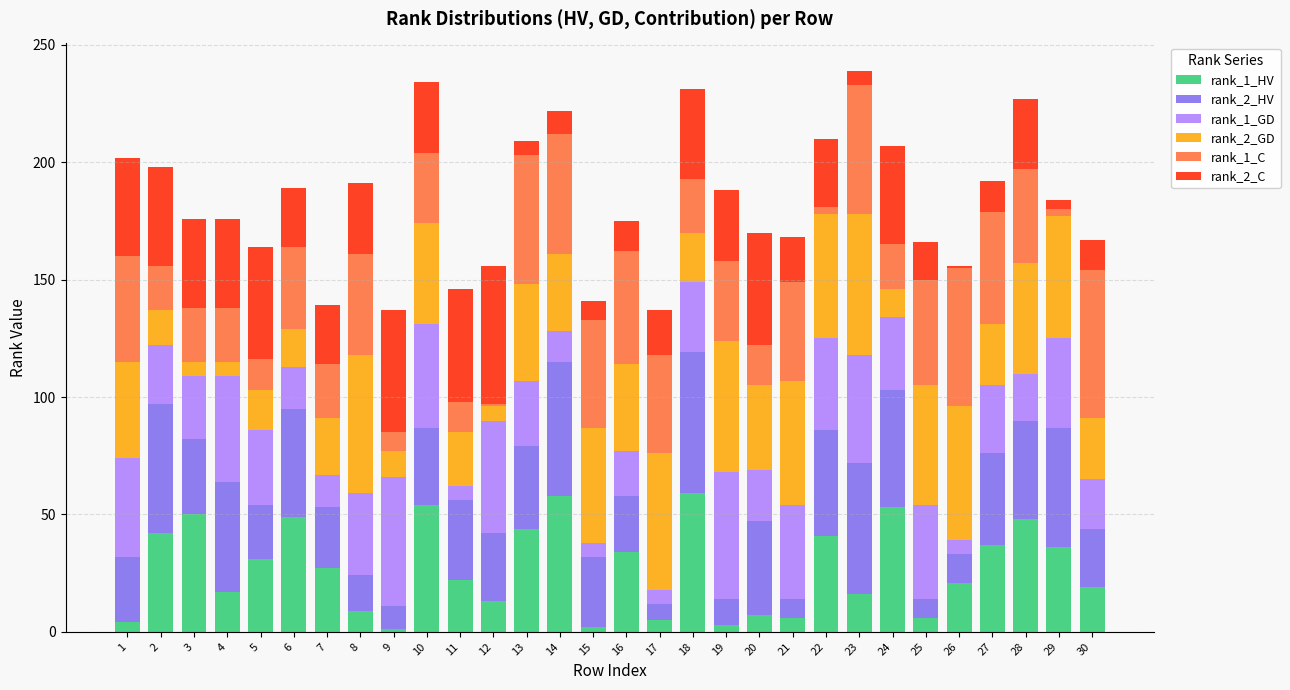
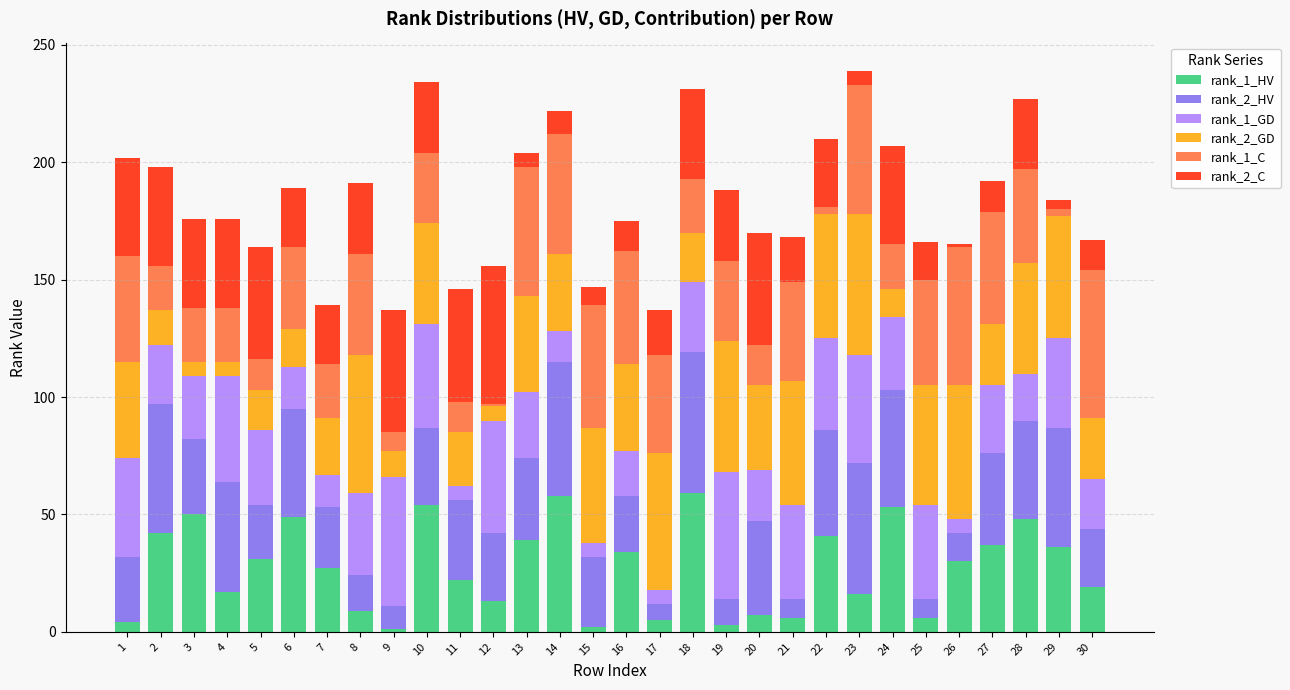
rank_1_HV, 13: 44 -> 39
rank_1_C, 15: 46 -> 52
rank_1_HV, 26: 21 -> 30
